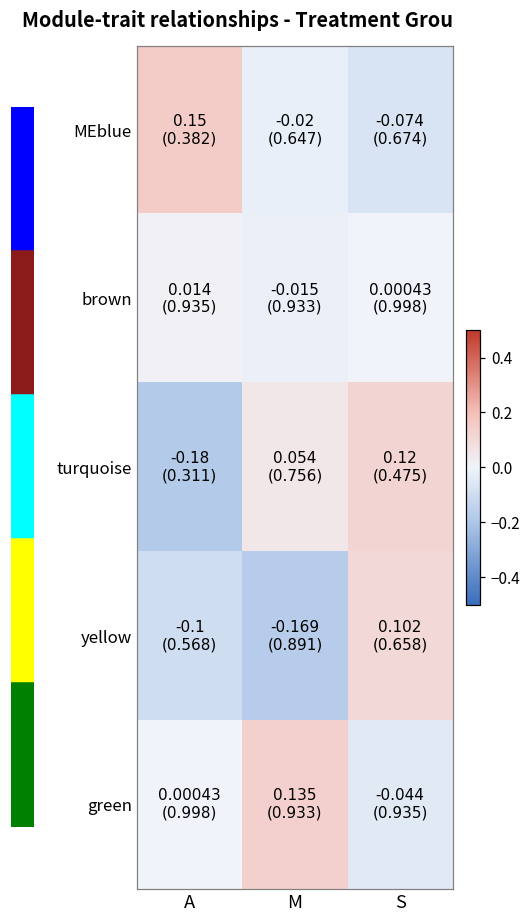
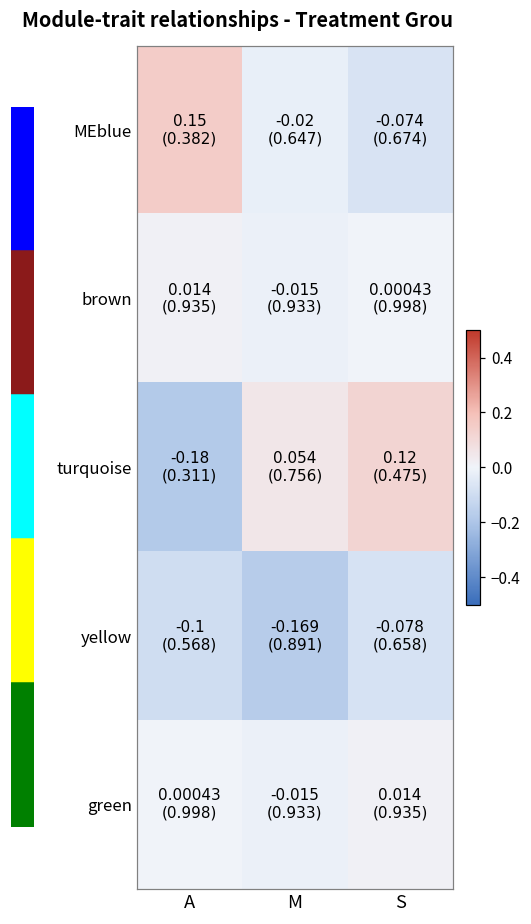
yellow, S: 0.102 -> -0.078
green, M: 0.135 -> -0.015
green, S: -0.044 -> 0.014
